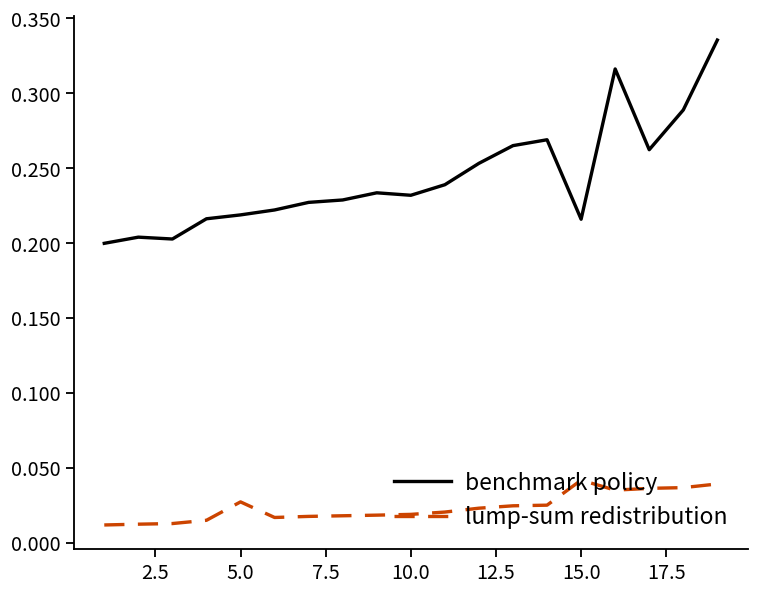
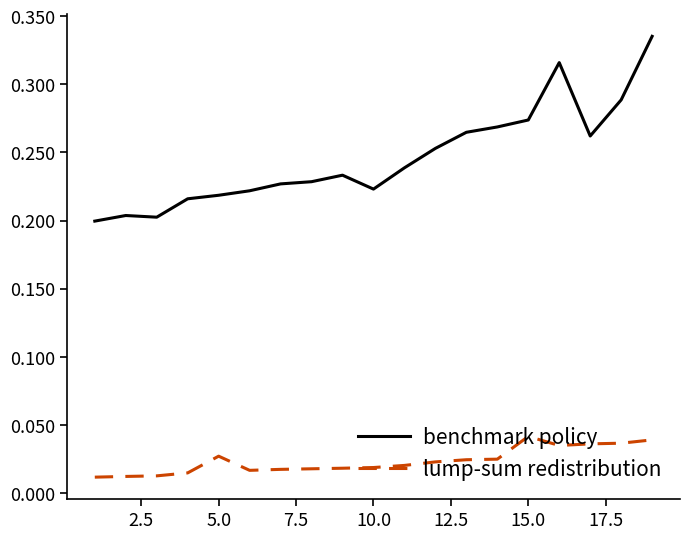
benchmark policy, 10.0: 0.232 -> 0.223
benchmark policy, 15.0: 0.216 -> 0.274
